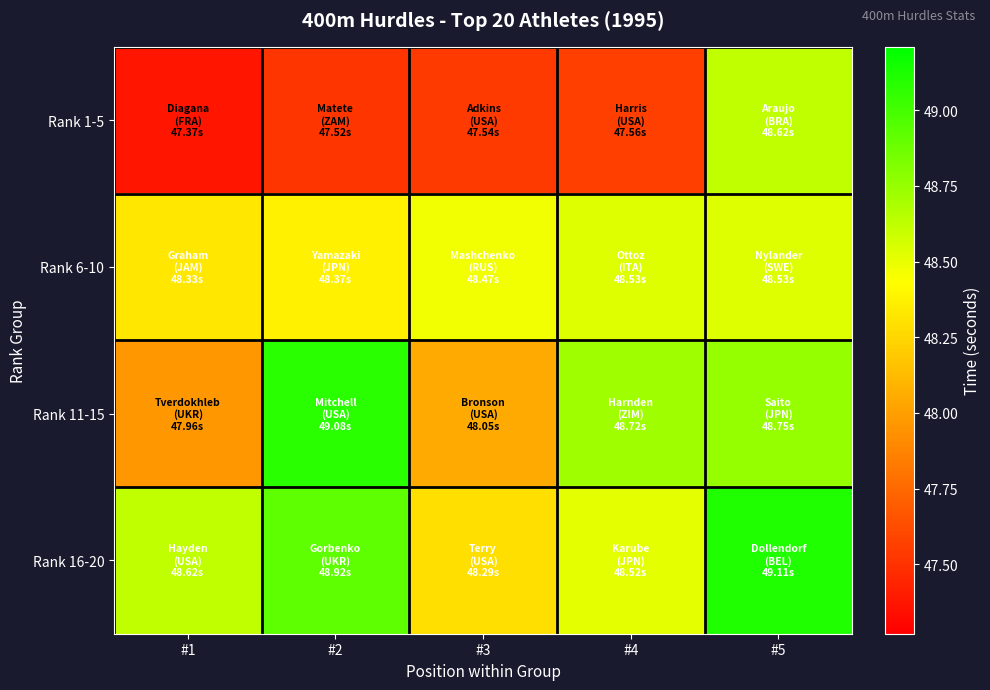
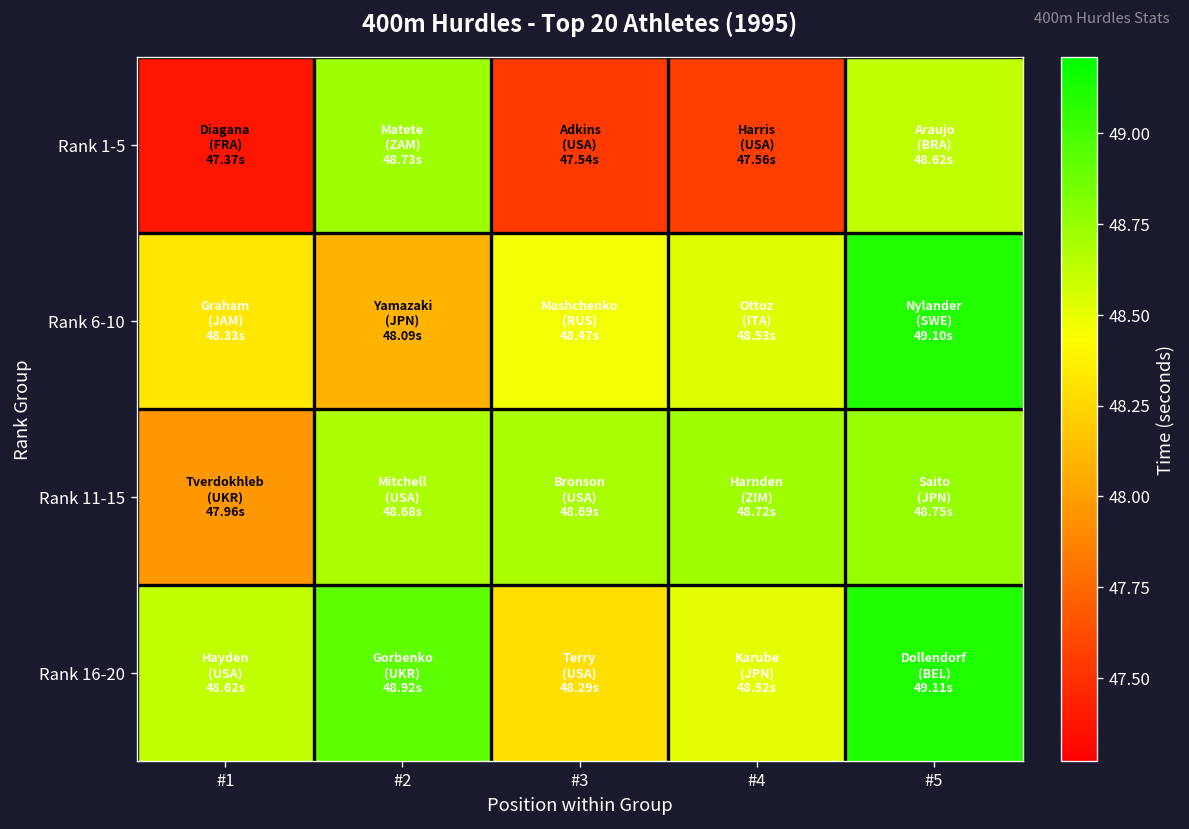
Rank 1-5, #2: 47.52s -> 48.73s
Rank 6-10, #2: 48.37s -> 48.09s
Rank 6-10, #5: 48.53s -> 49.10s
Rank 11-15, #2: 49.08s -> 48.68s
Rank 11-15, #3: 48.05s -> 48.69s
